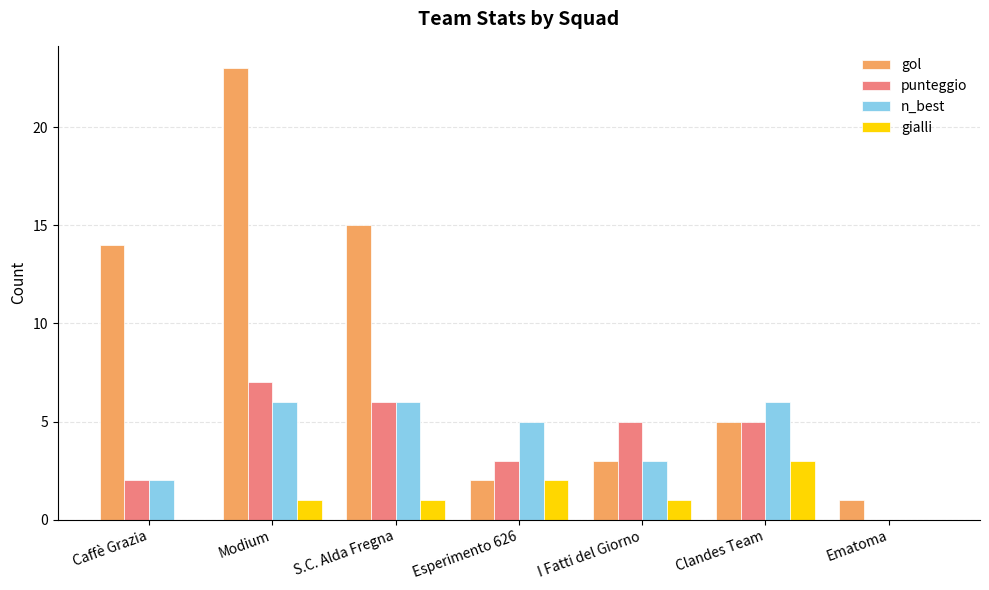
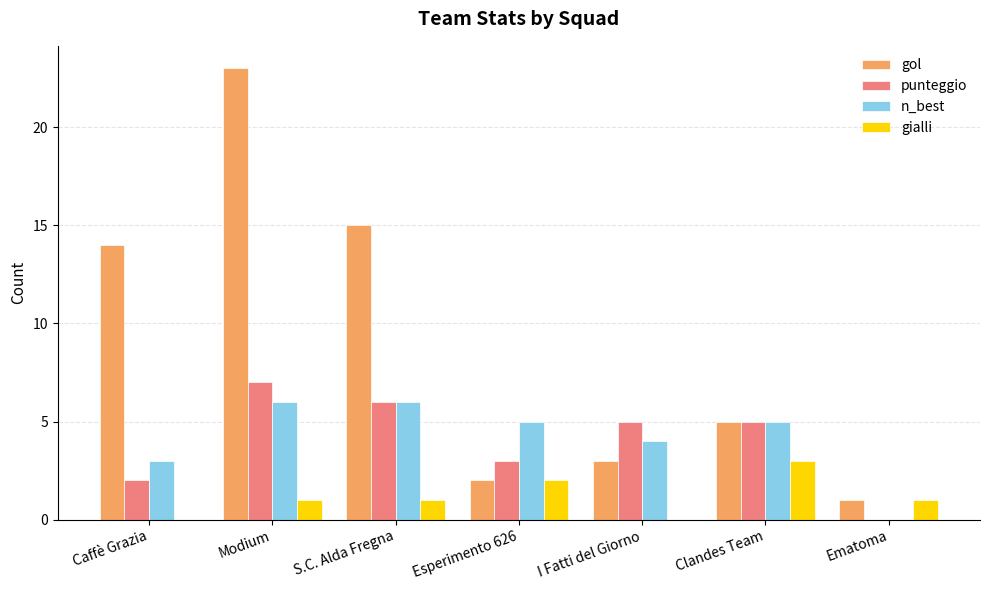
n_best, Caffè Grazia: 2 -> 3
n_best, I Fatti del Giorno: 3 -> 4
gialli, I Fatti del Giorno: 1 -> 0
n_best, Clandes Team: 6 -> 5
gialli, Ematoma: 0 -> 1
